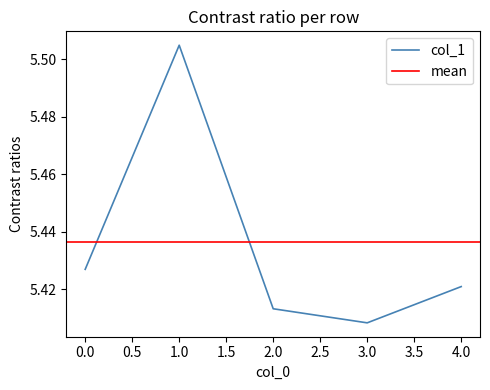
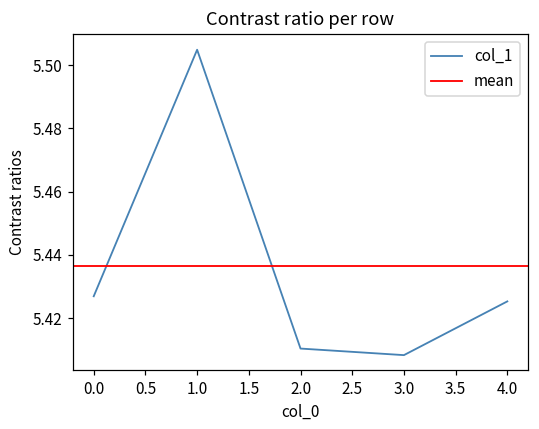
2.0: 5.413 -> 5.410
4.0: 5.421 -> 5.425
